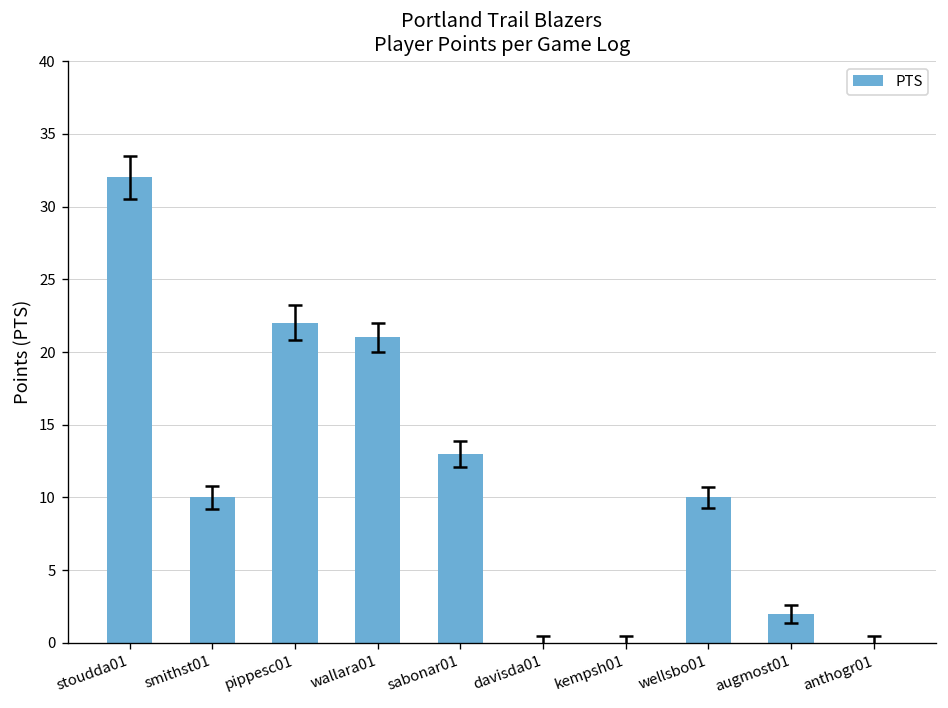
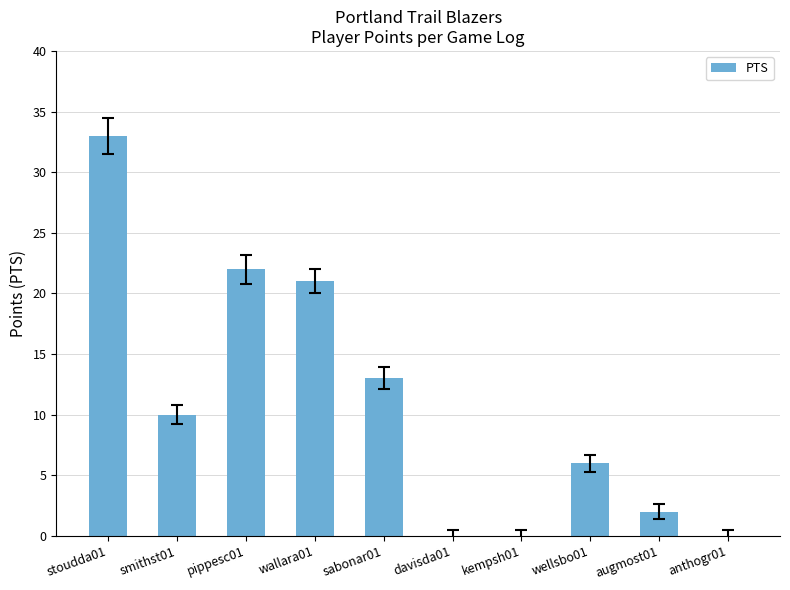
PTS, stoudda01: 32 -> 33
PTS, wellsbo01: 10 -> 6
